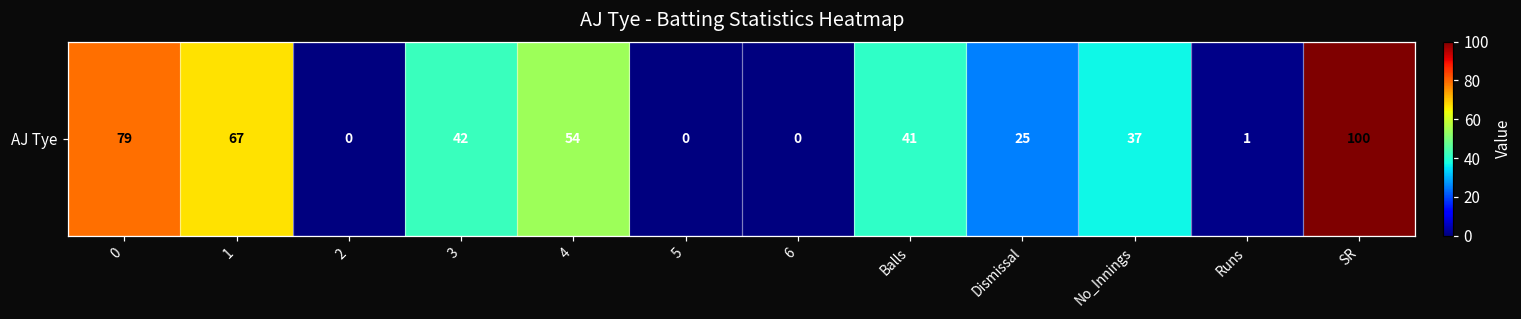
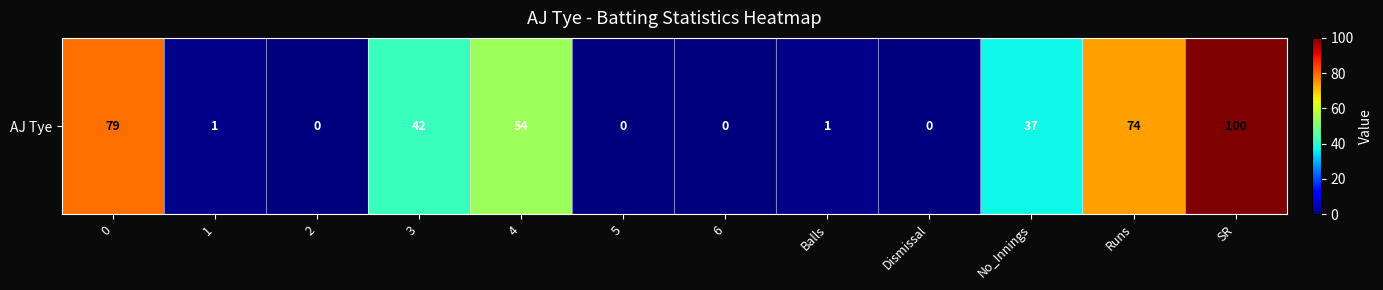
AJ Tye, 1: 67 -> 1
AJ Tye, Balls: 41 -> 1
AJ Tye, Dismissal: 25 -> 0
AJ Tye, Runs: 1 -> 74
